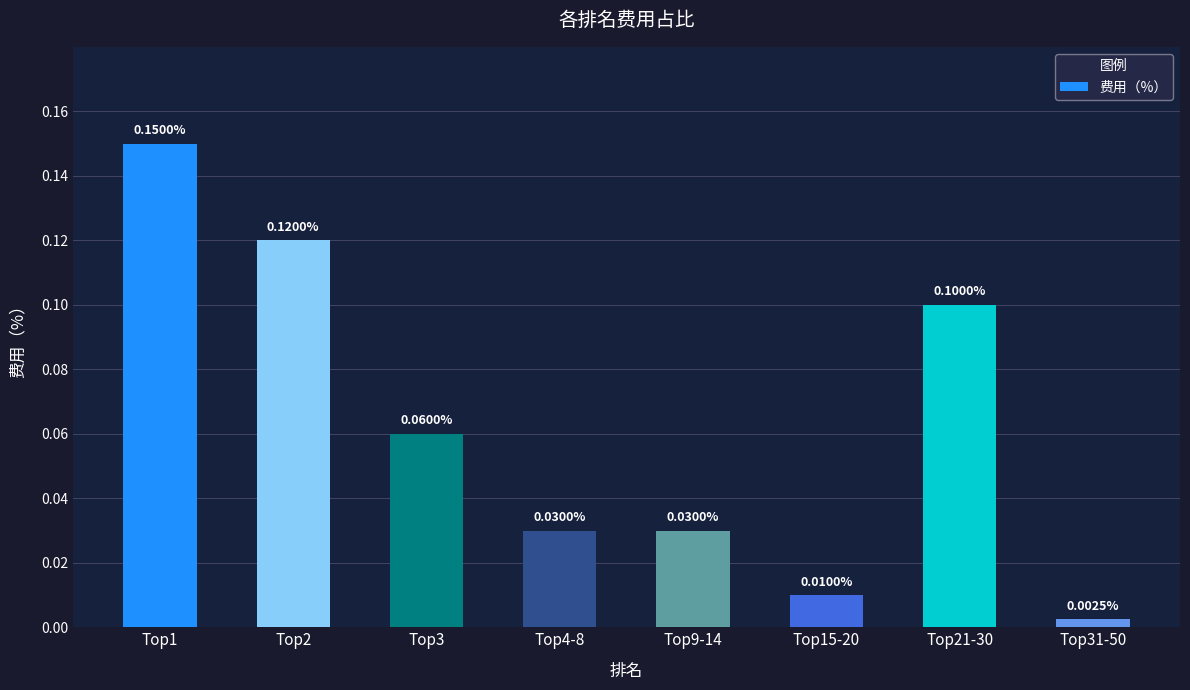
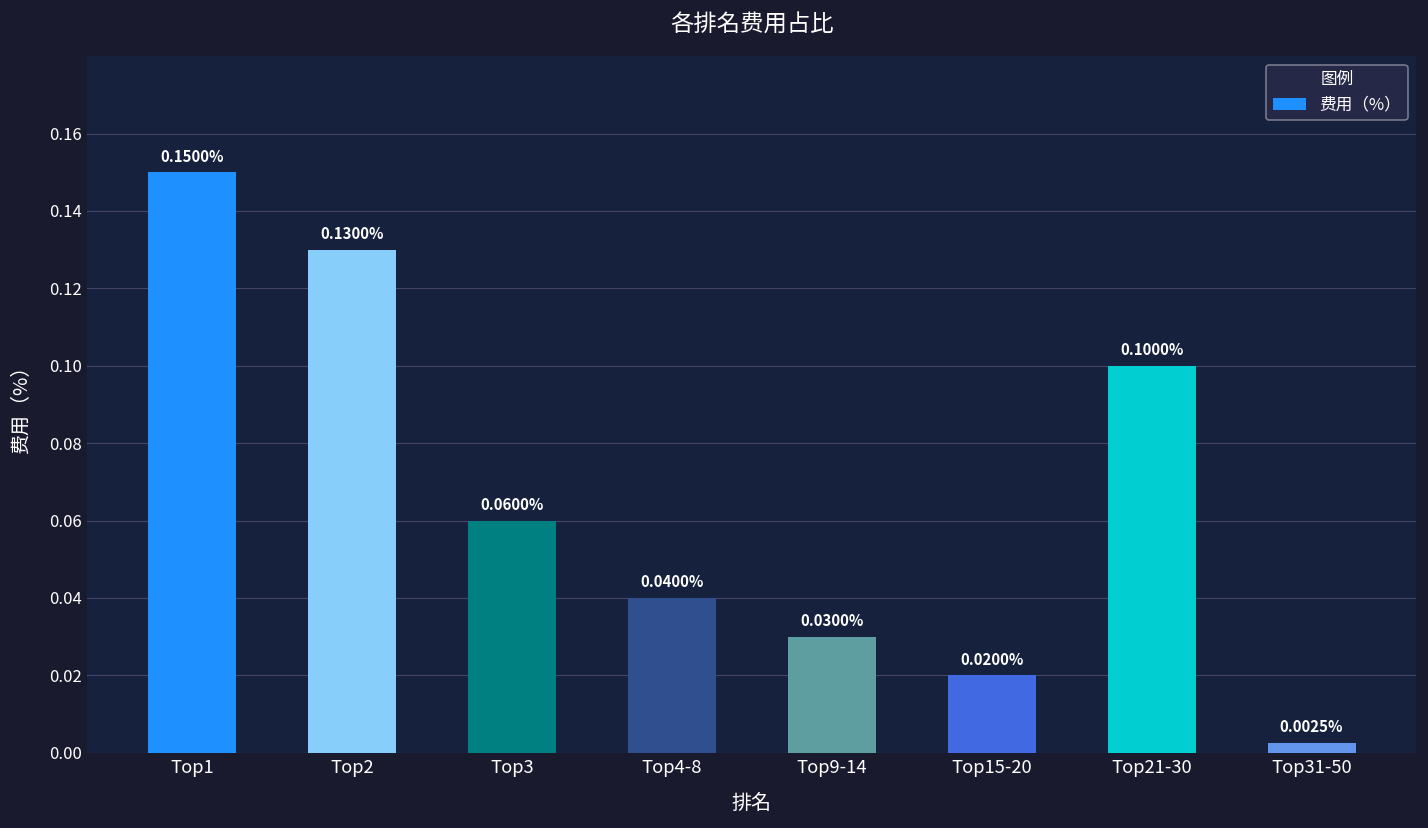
Top2: 0.1200% -> 0.1300%
Top4-8: 0.0300% -> 0.0400%
Top15-20: 0.0100% -> 0.0200%
